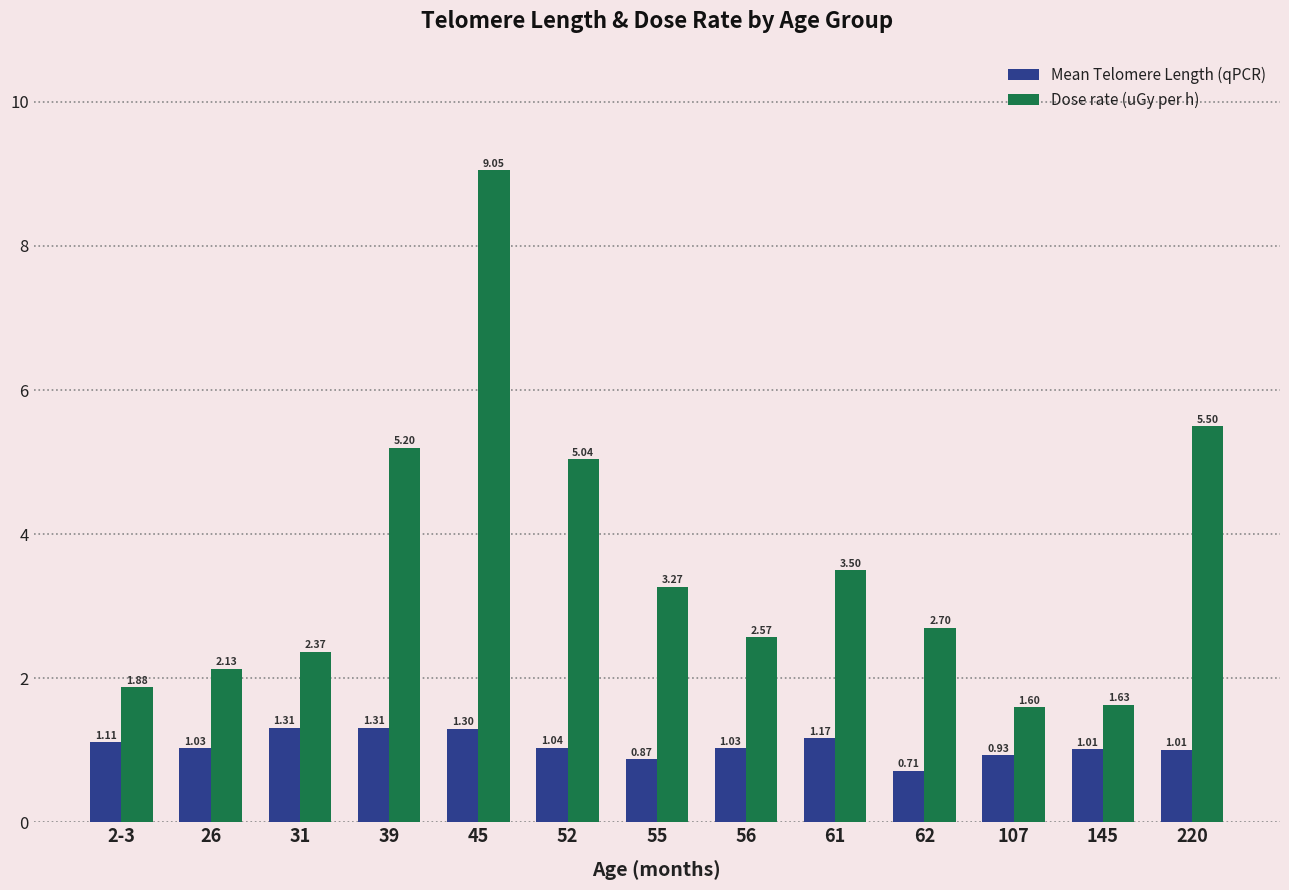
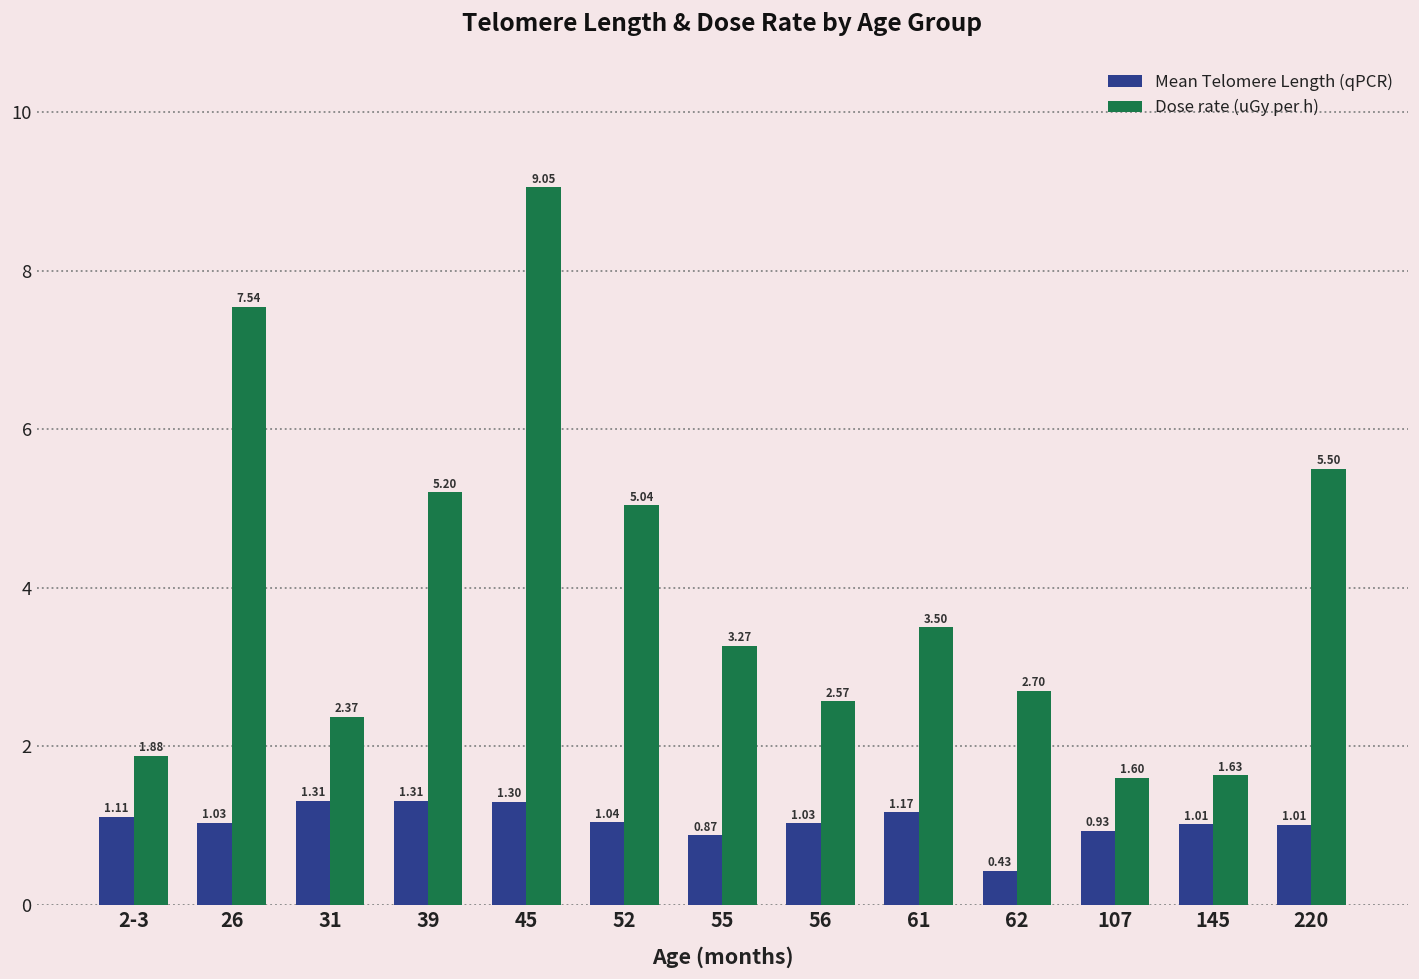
Dose rate (uGy per h), 26: 2.13 -> 7.54
Mean Telomere Length (qPCR), 62: 0.71 -> 0.43
